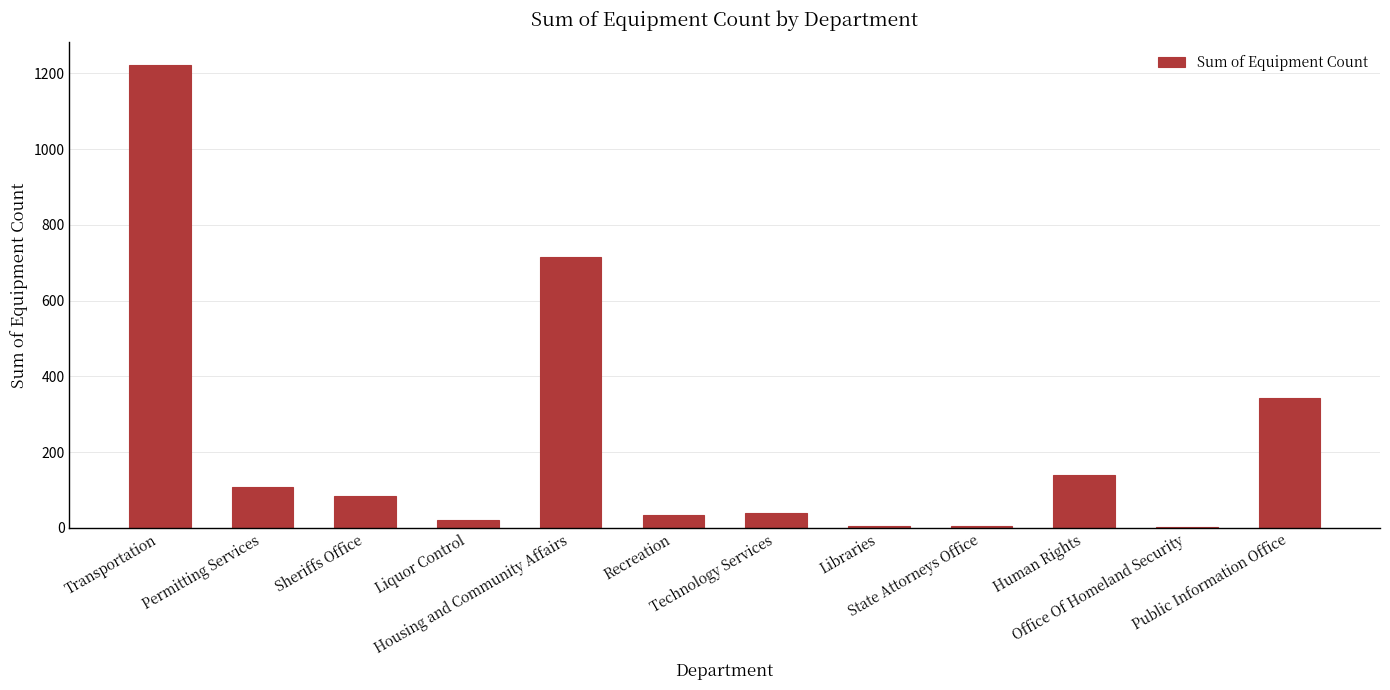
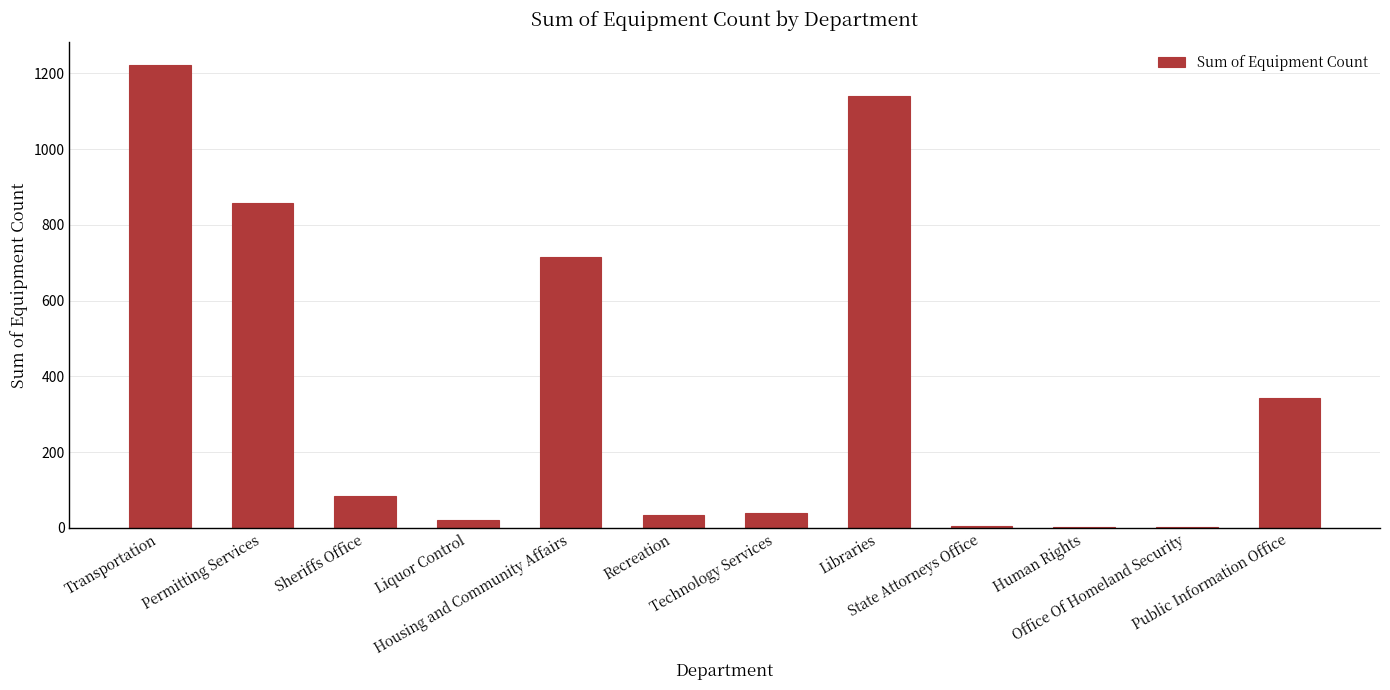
Permitting Services: 110 -> 860
Libraries: 10 -> 1140
Human Rights: 140 -> 0
